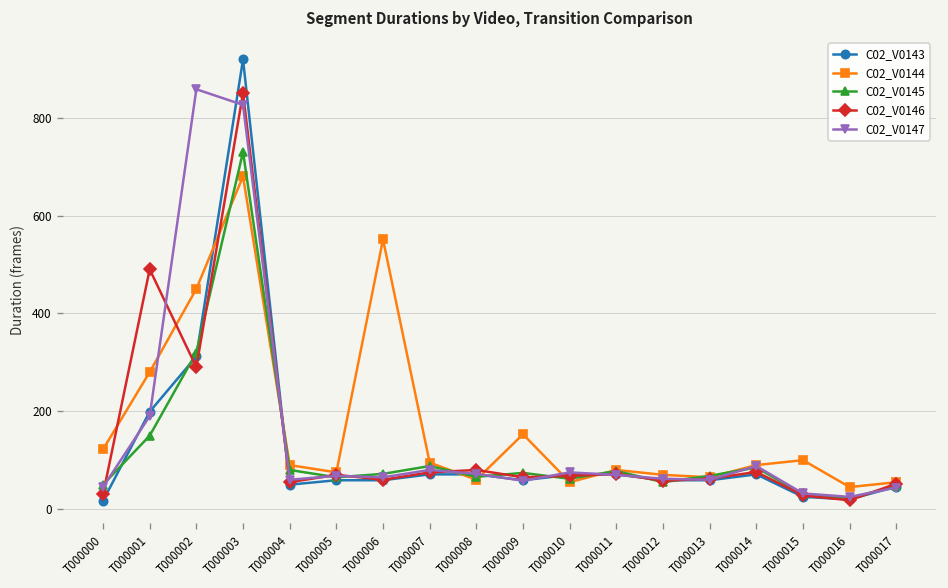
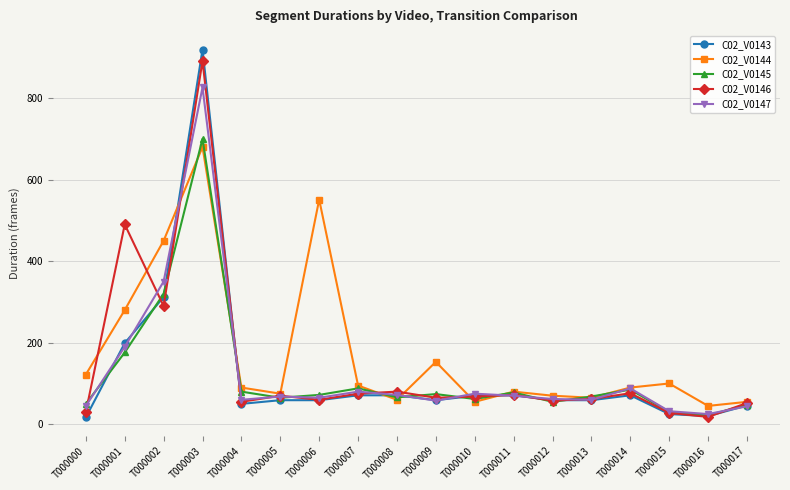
C02_V0145, T000001: 150 -> 180
C02_V0147, T000002: 860 -> 350
C02_V0145, T000003: 730 -> 700
C02_V0146, T000003: 850 -> 890
